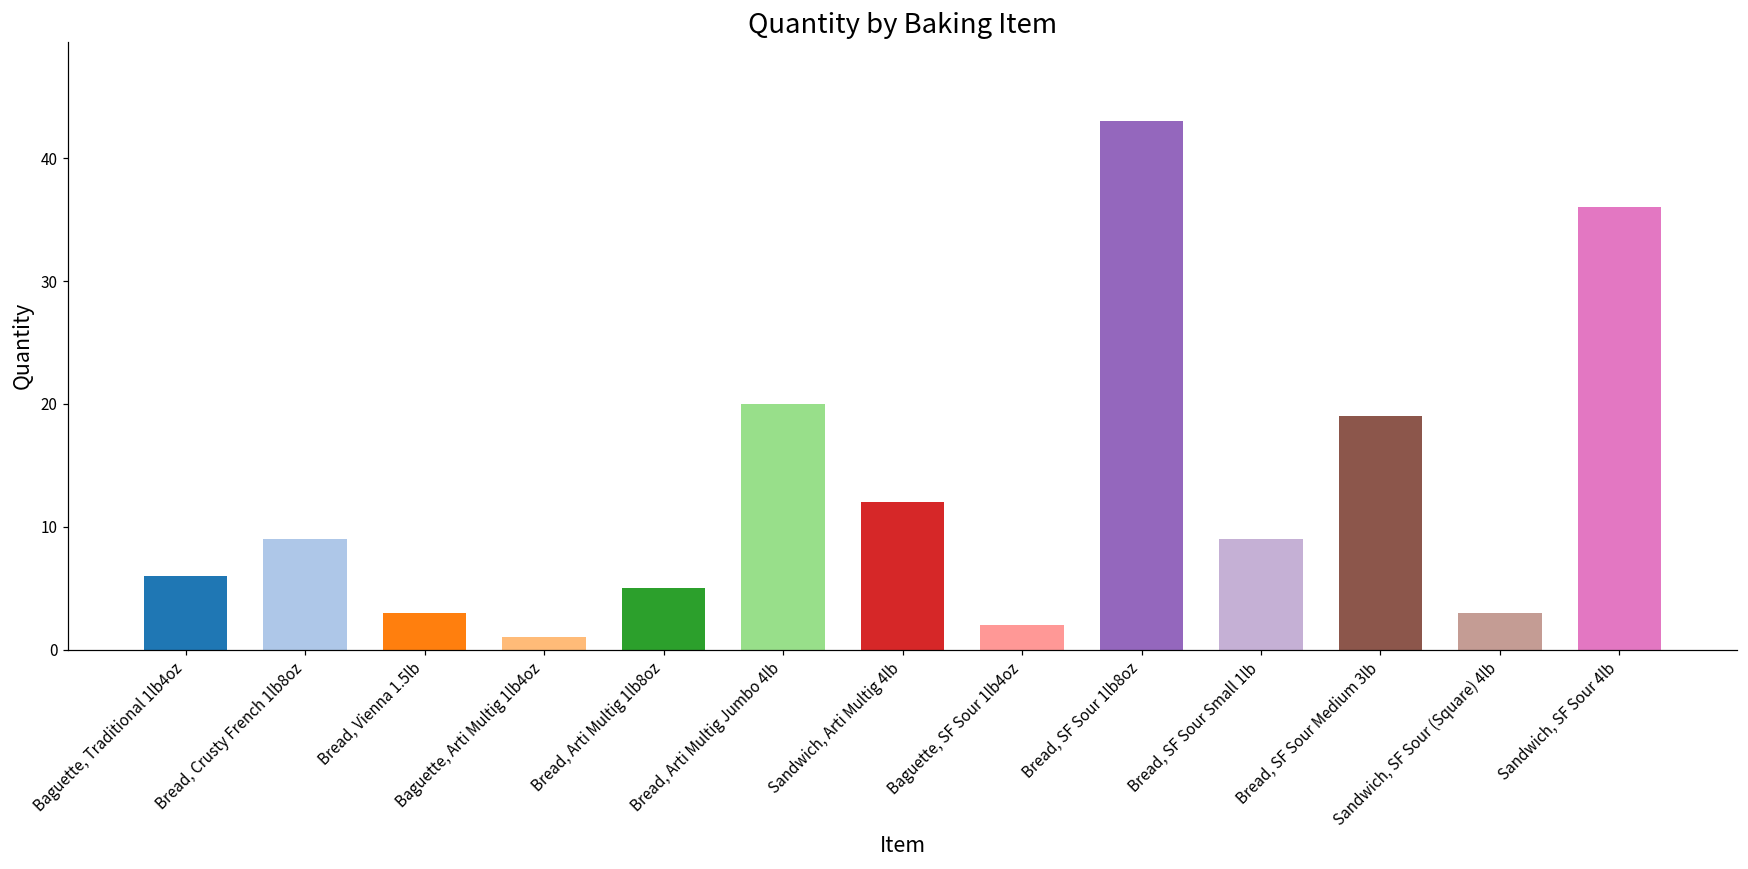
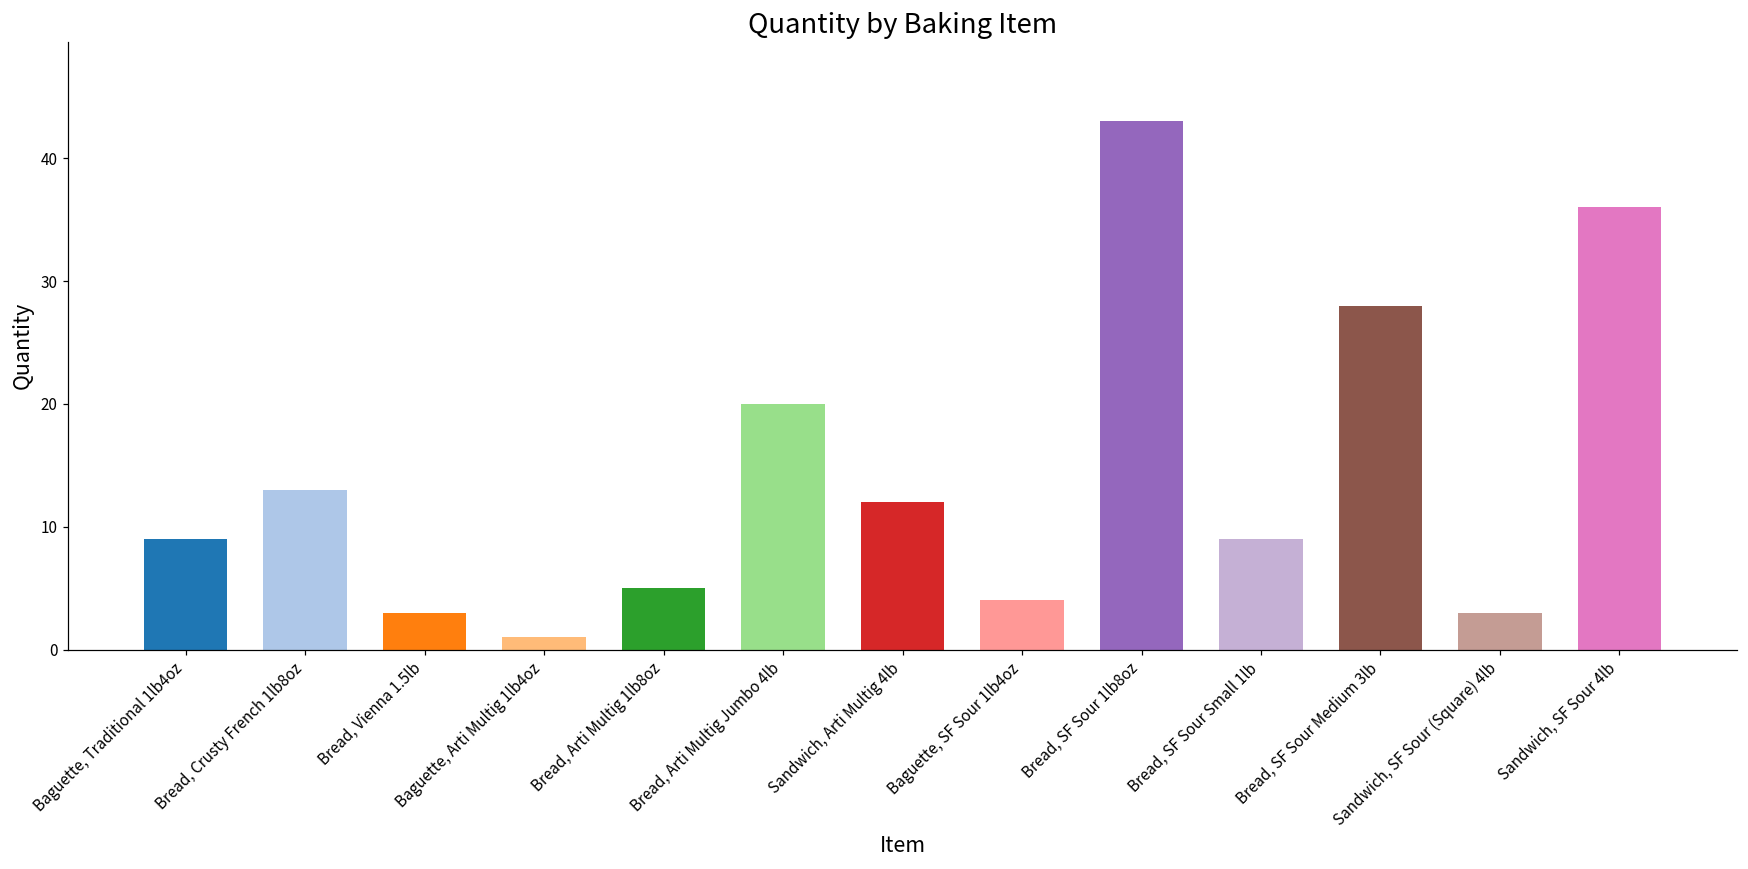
Baguette, Traditional 1lb4oz: 6 -> 9
Bread, Crusty French 1lb8oz: 9 -> 13
Baguette, SF Sour 1lb4oz: 2 -> 4
Bread, SF Sour Medium 3lb: 19 -> 28
